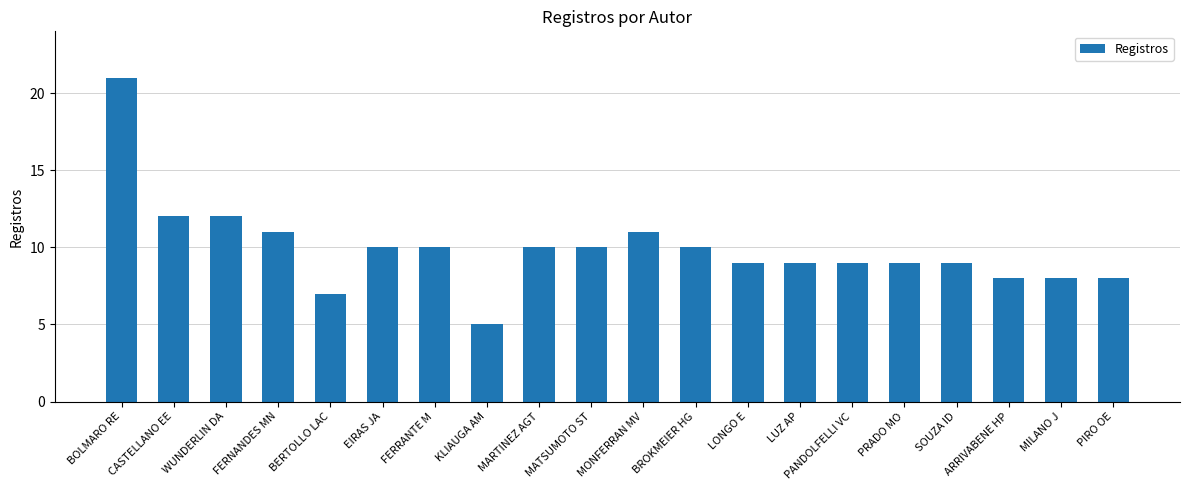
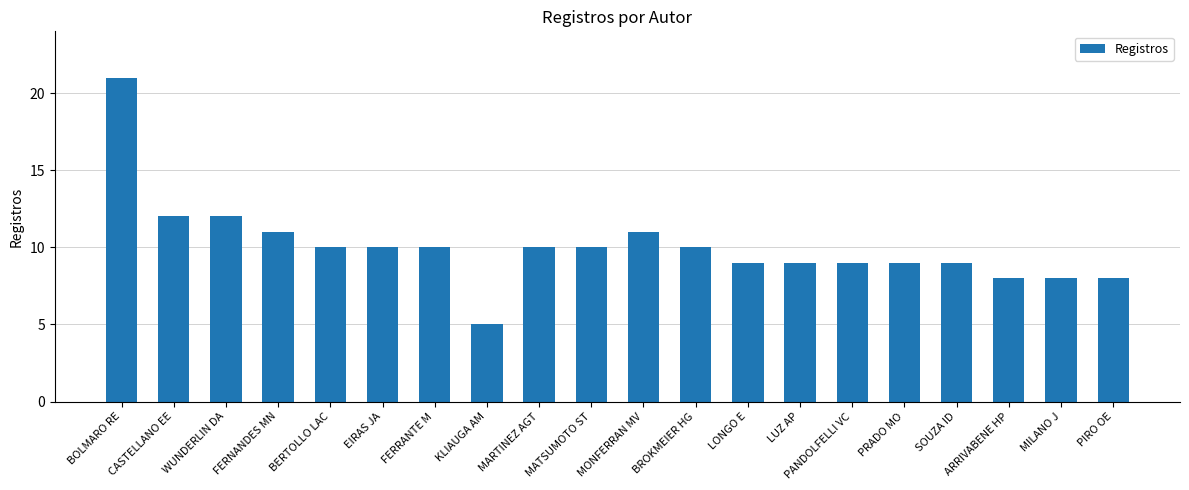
BERTOLLO LAC: 7 -> 10
